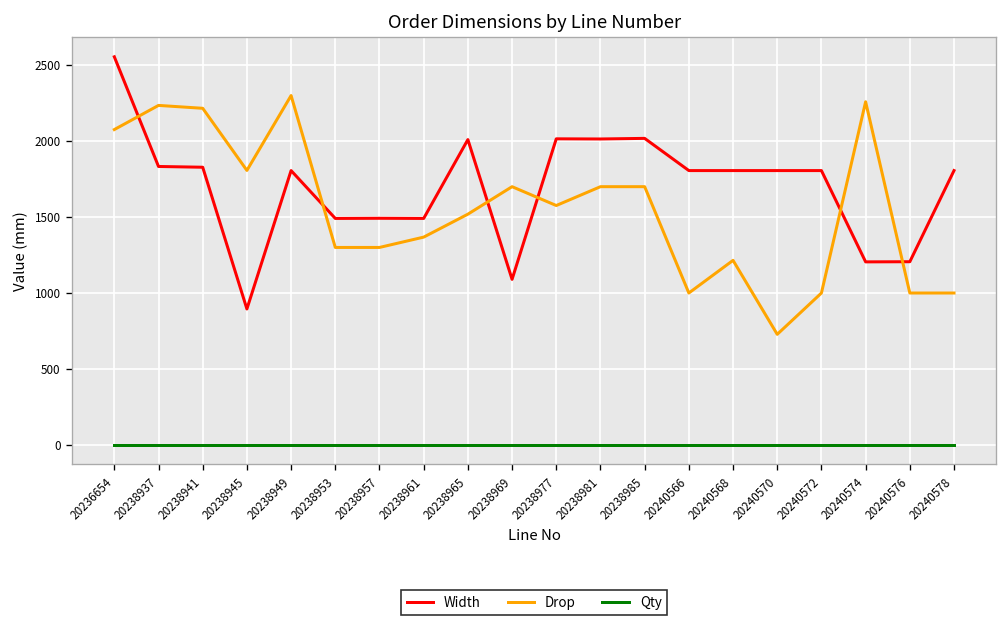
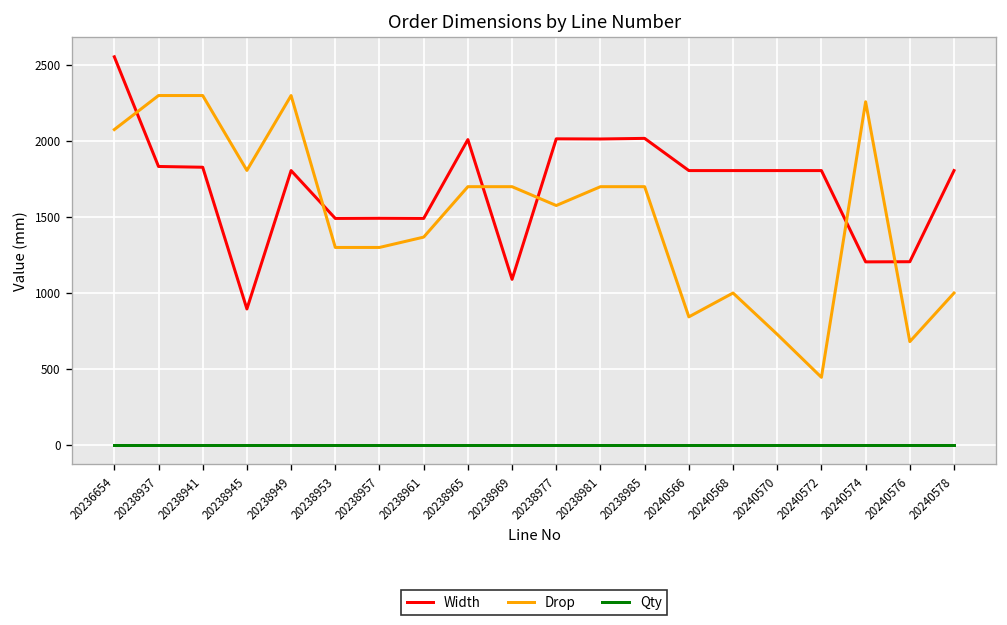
Drop, 20238937: 2240 -> 2300
Drop, 20238941: 2220 -> 2300
Drop, 20238965: 1520 -> 1700
Drop, 20240566: 1000 -> 840
Drop, 20240568: 1220 -> 1000
Drop, 20240572: 1000 -> 450
Drop, 20240576: 1000 -> 680
